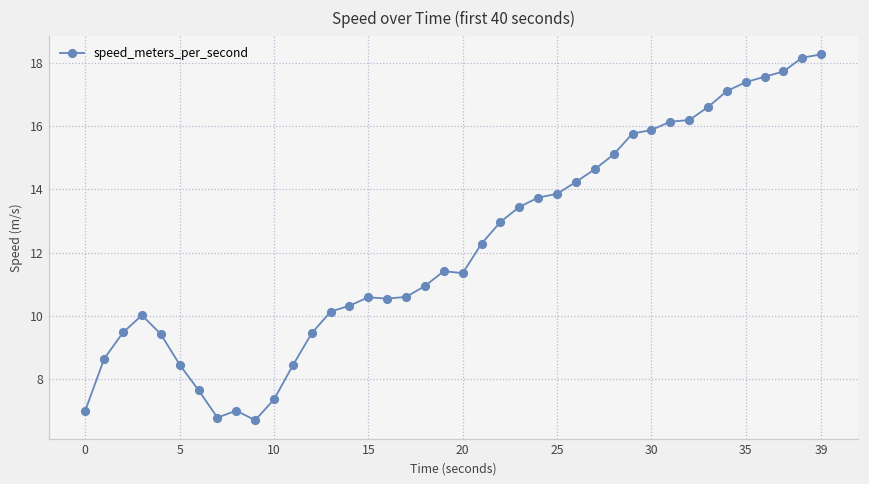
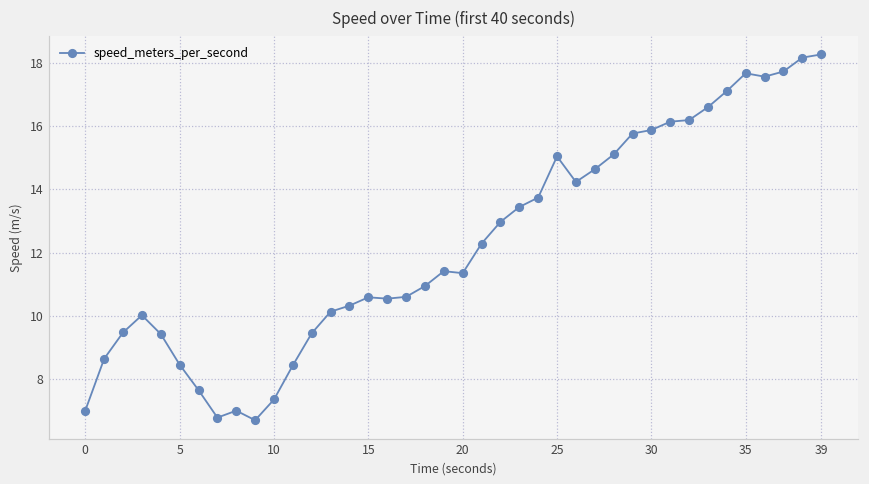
25: 13.9 -> 15.0
35: 17.4 -> 17.7
